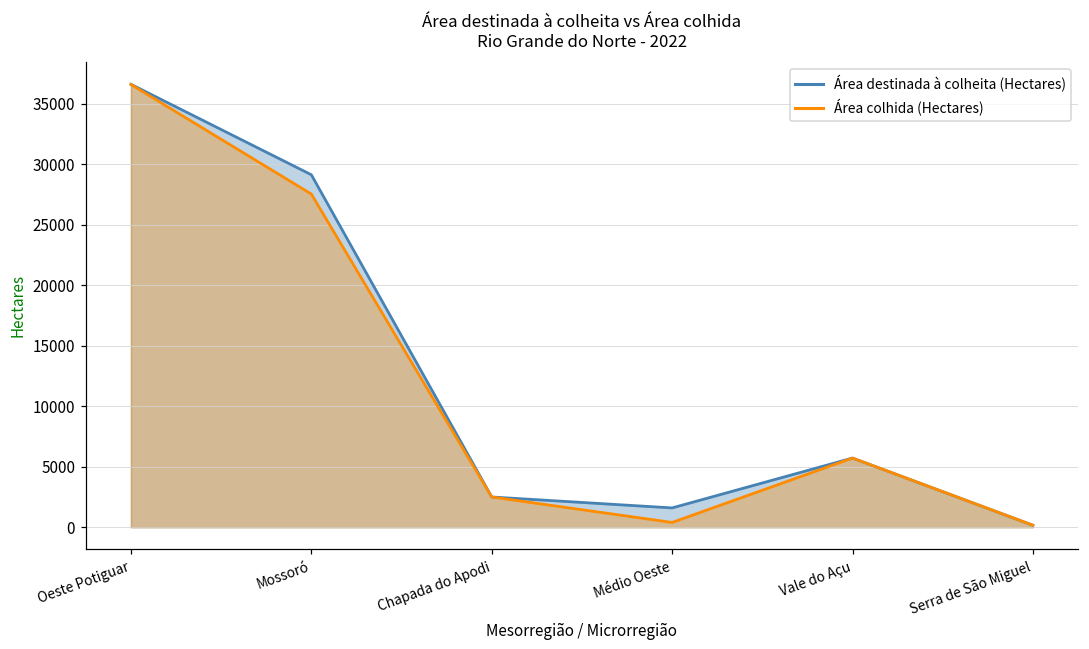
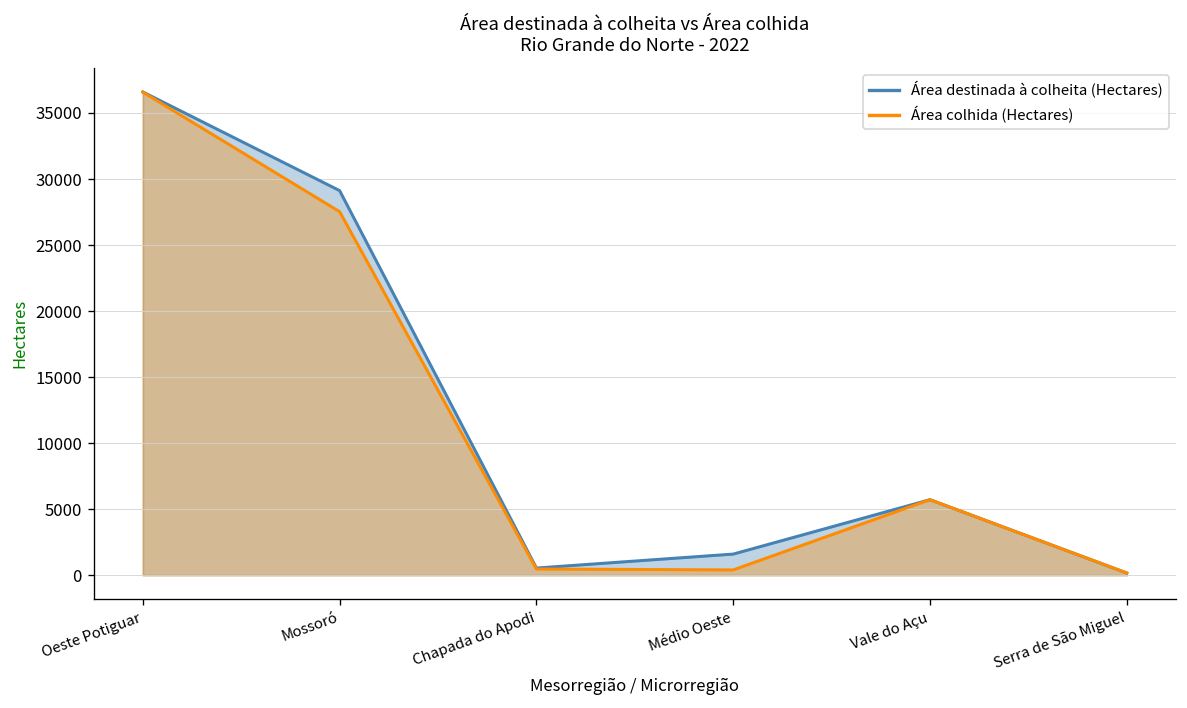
Área destinada à colheita (Hectares), Chapada do Apodi: 2500 -> 500
Área colhida (Hectares), Chapada do Apodi: 2500 -> 500
